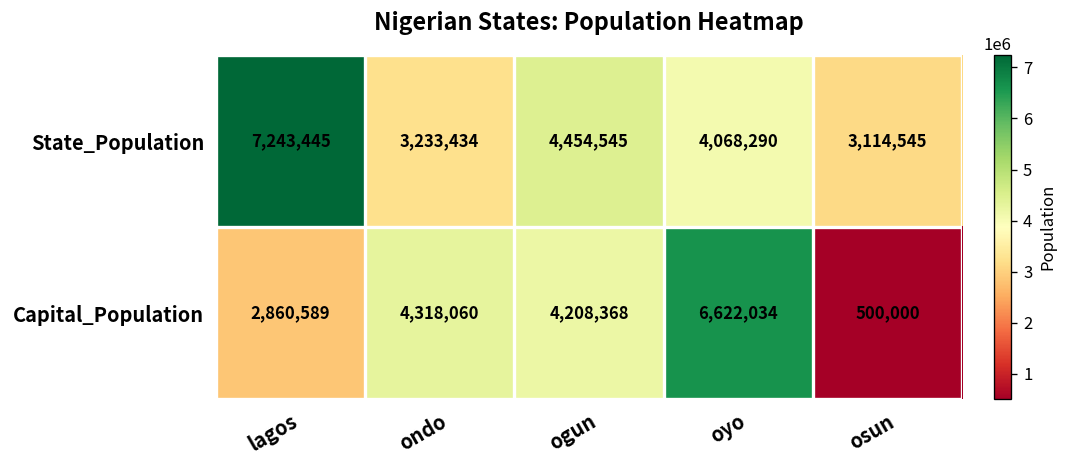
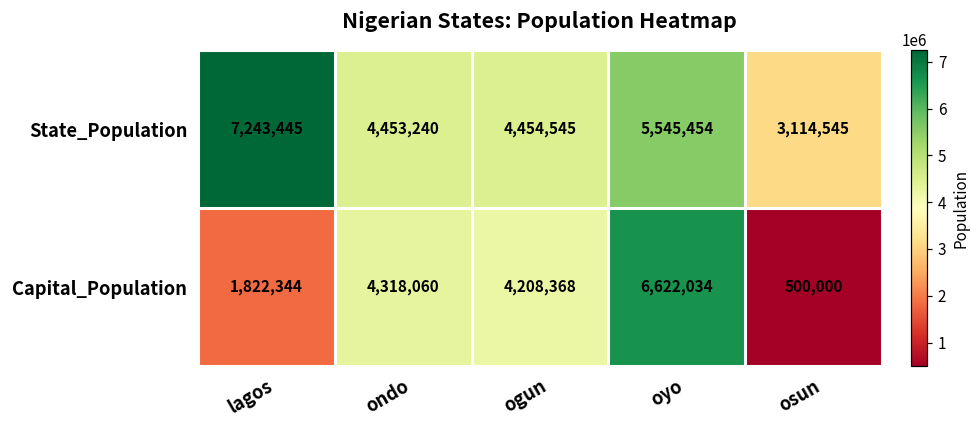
State_Population, ondo: 3,233,434 -> 4,453,240
State_Population, oyo: 4,068,290 -> 5,545,454
Capital_Population, lagos: 2,860,589 -> 1,822,344
